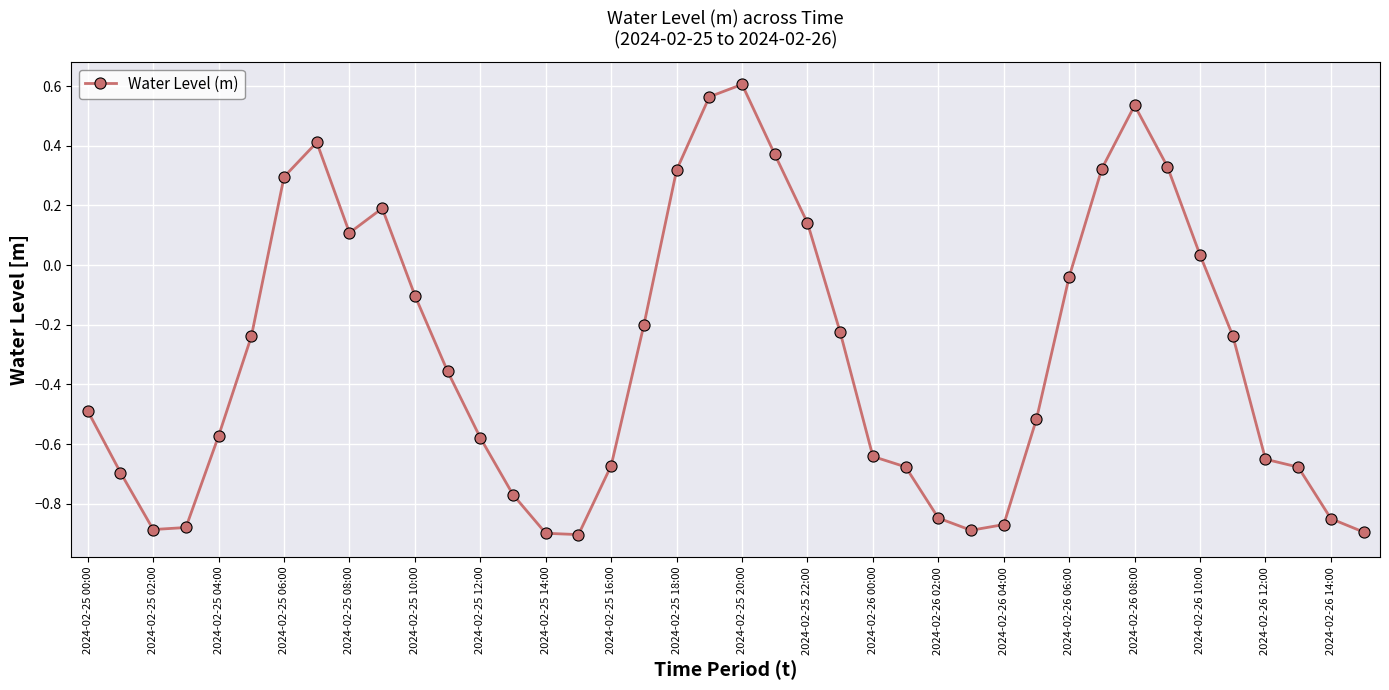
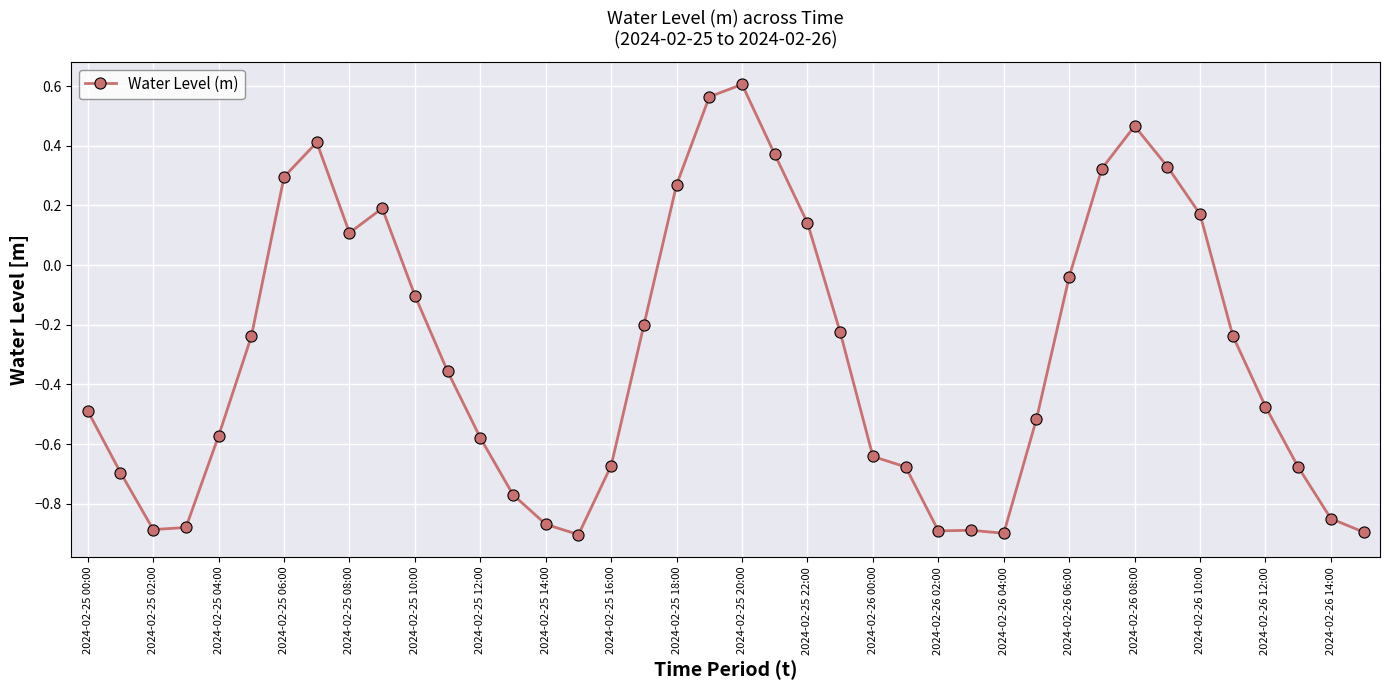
2024-02-25 14:00: -0.90 -> -0.87
2024-02-25 18:00: 0.32 -> 0.27
2024-02-26 02:00: -0.85 -> -0.89
2024-02-26 04:00: -0.87 -> -0.90
2024-02-26 08:00: 0.54 -> 0.47
2024-02-26 10:00: 0.03 -> 0.17
2024-02-26 12:00: -0.65 -> -0.47
